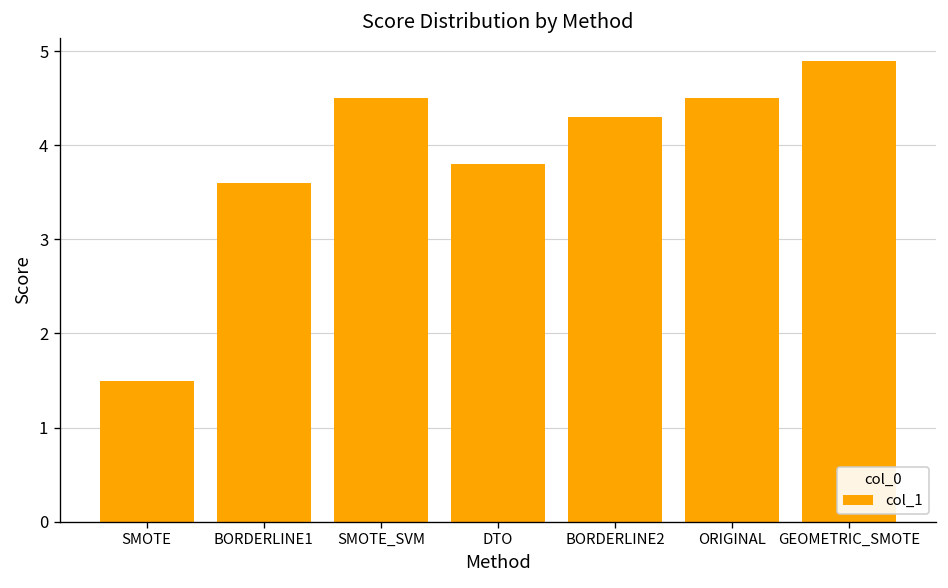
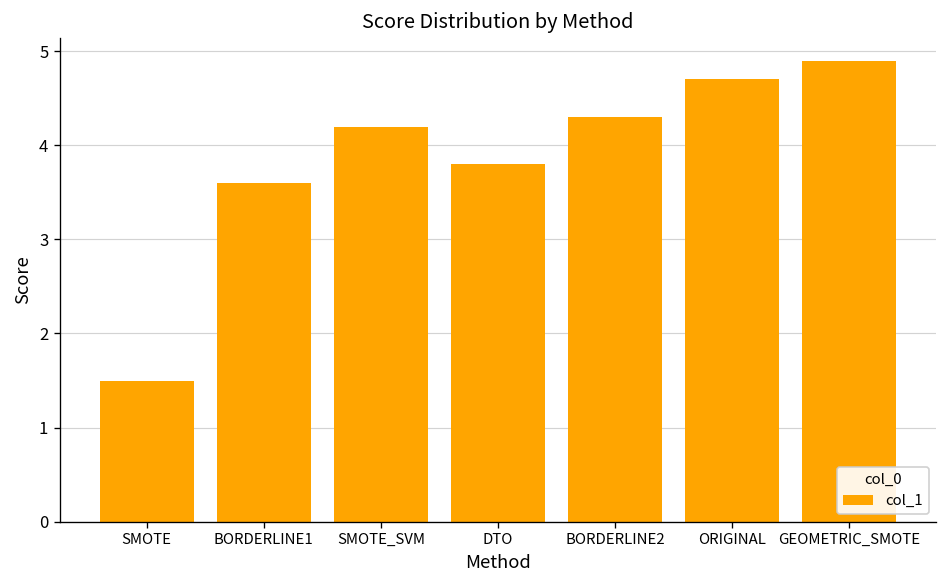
SMOTE_SVM: 4.5 -> 4.2
ORIGINAL: 4.5 -> 4.7
